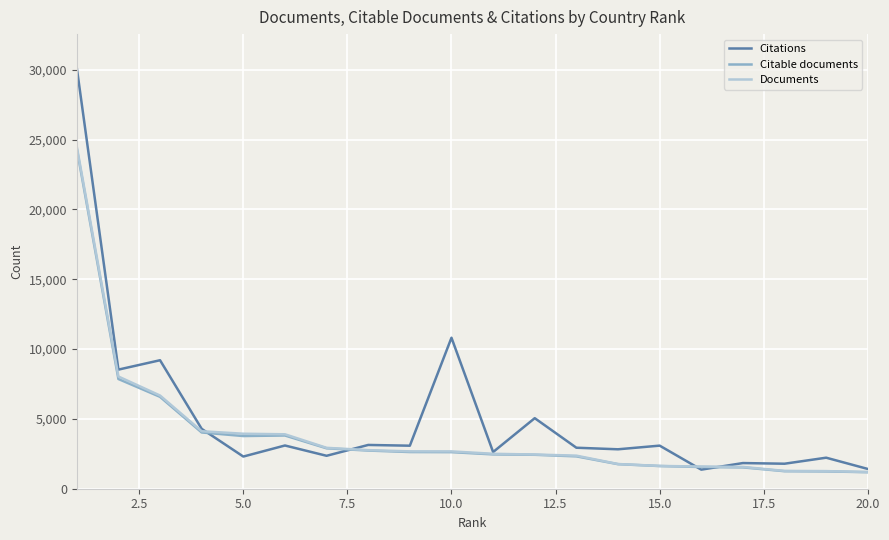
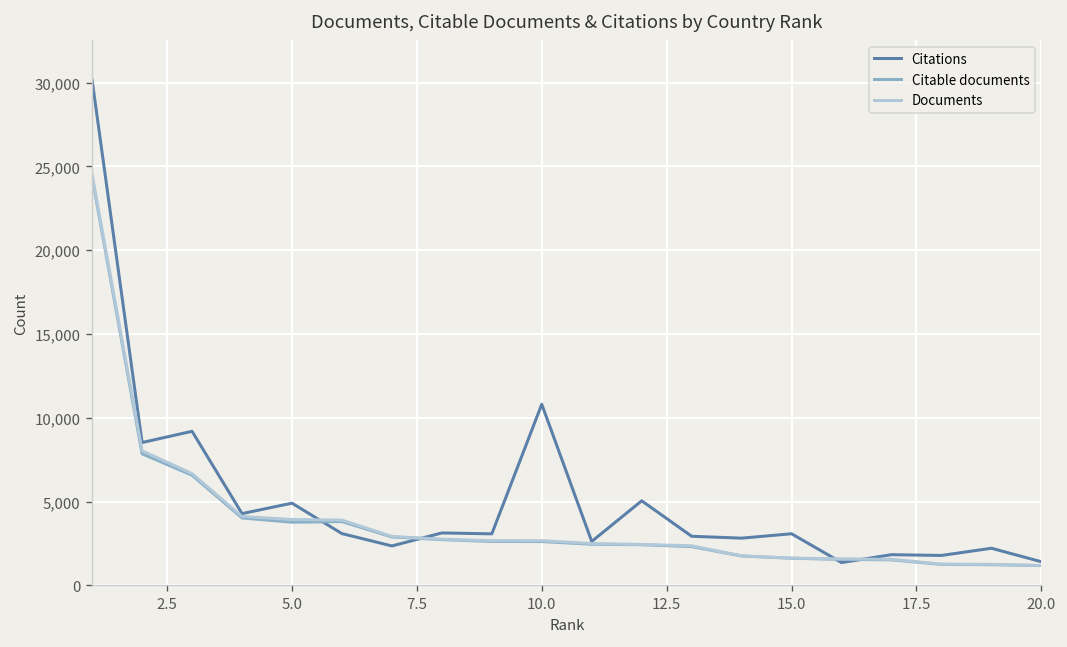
Citations, 5.0: 2,300 -> 4,900
